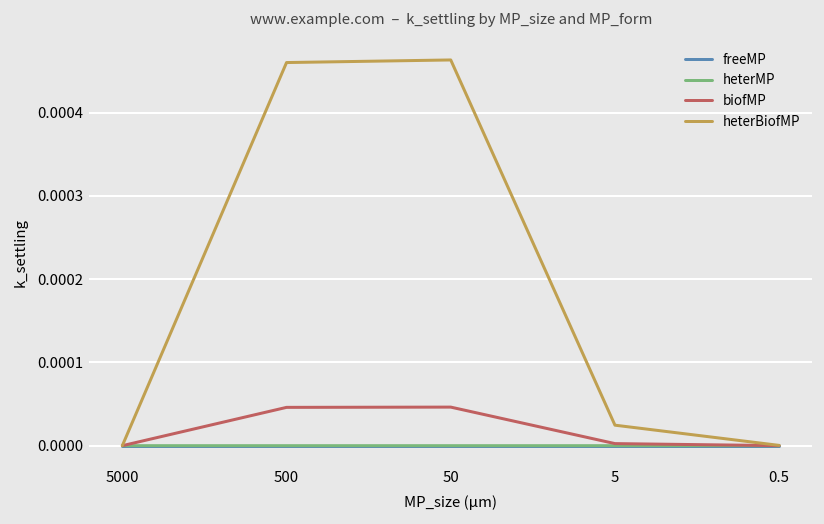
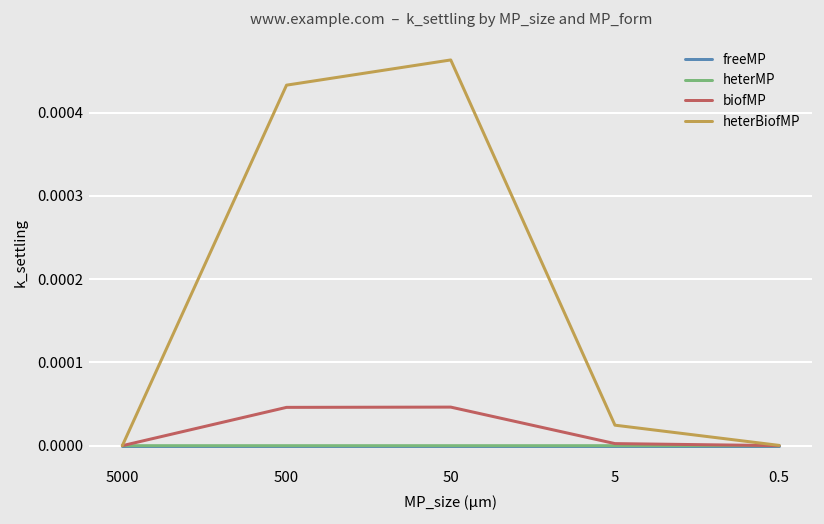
heterBiofMP, 500: 0.00046 -> 0.00043
